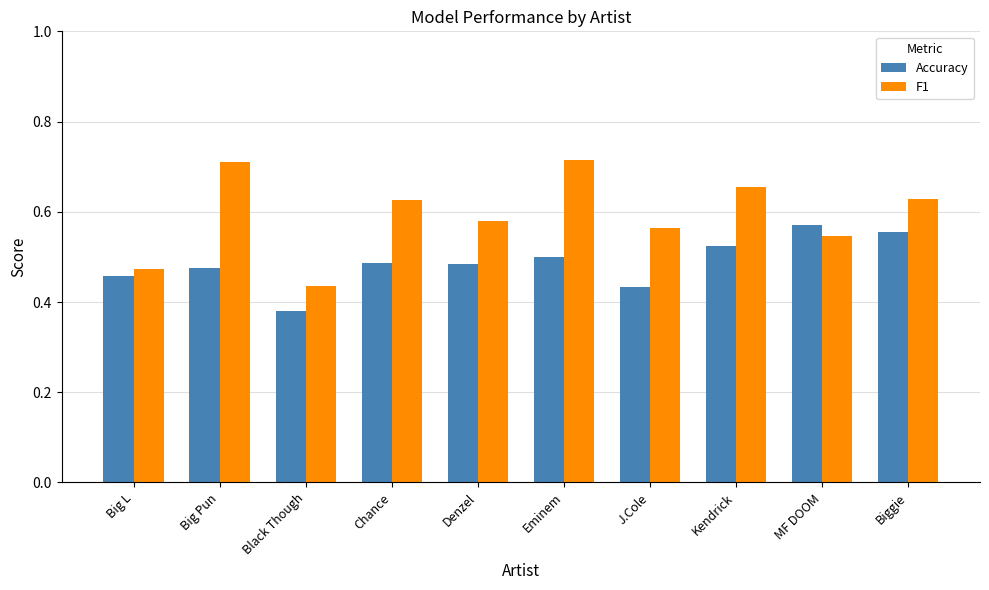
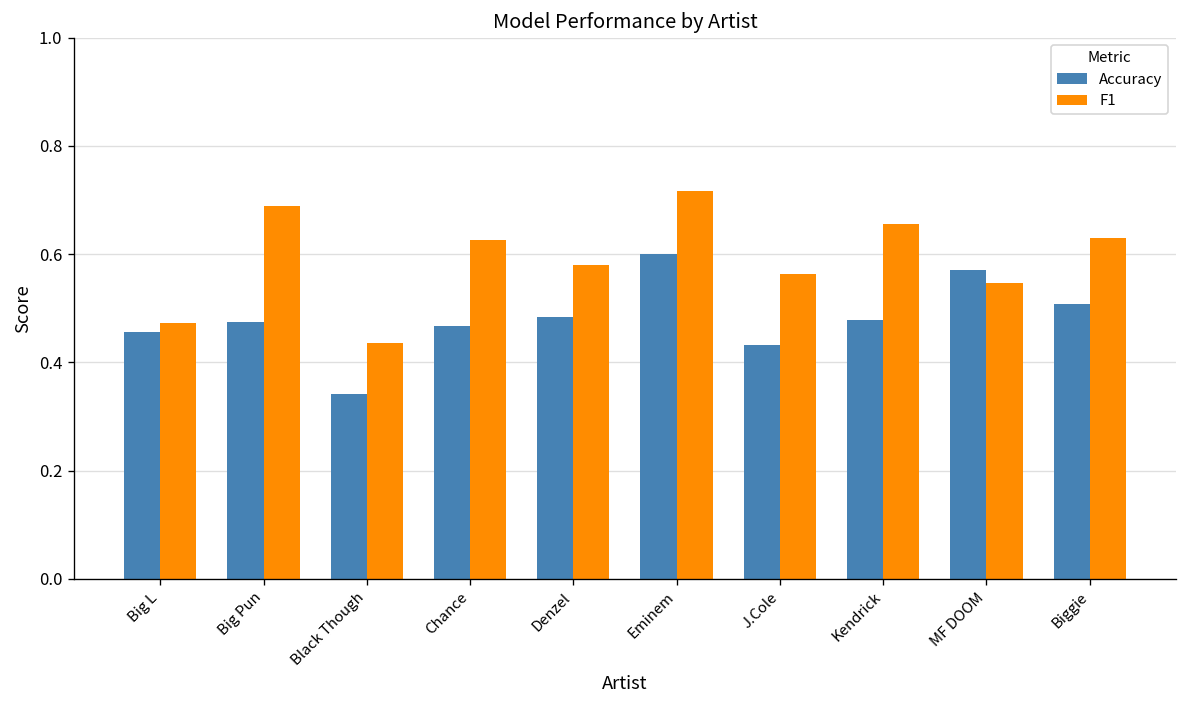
F1, Big Pun: 0.71 -> 0.69
Accuracy, Black Though: 0.38 -> 0.34
Accuracy, Chance: 0.49 -> 0.47
Accuracy, Eminem: 0.5 -> 0.6
Accuracy, Kendrick: 0.52 -> 0.48
Accuracy, Biggie: 0.56 -> 0.51
